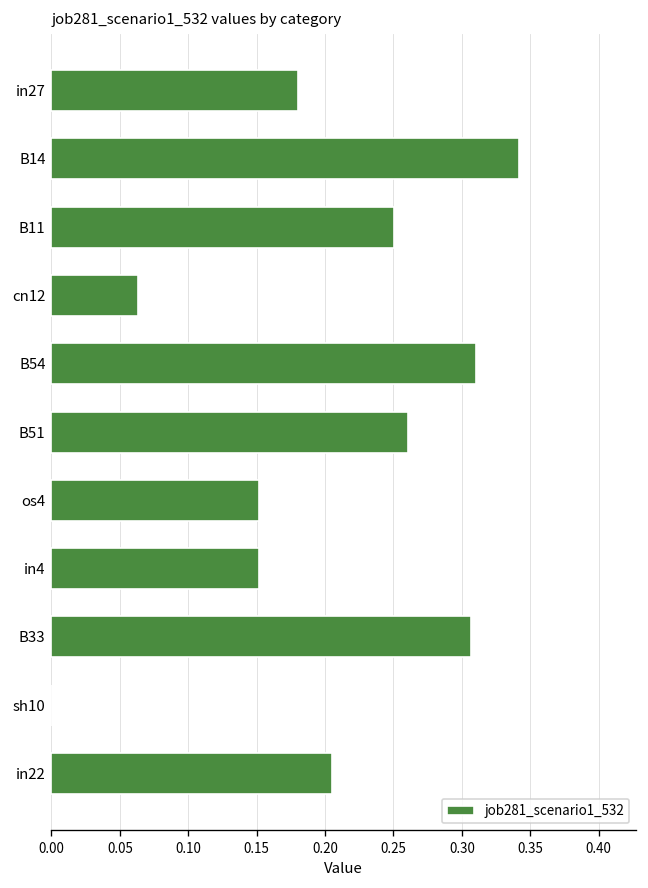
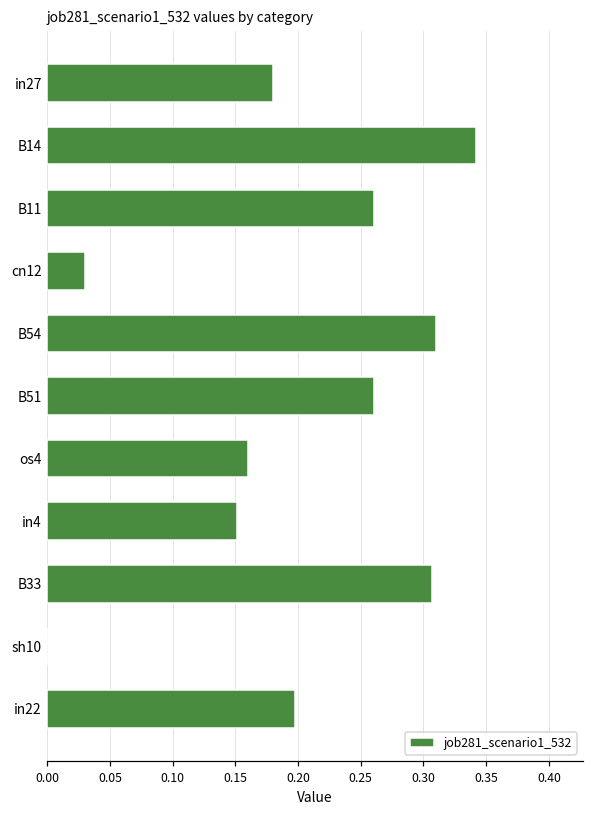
B11: 0.250 -> 0.260
cn12: 0.063 -> 0.030
os4: 0.152 -> 0.160
in22: 0.205 -> 0.198
